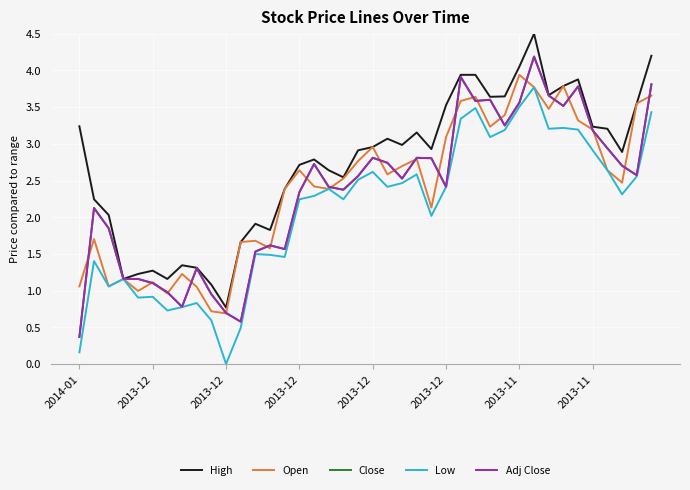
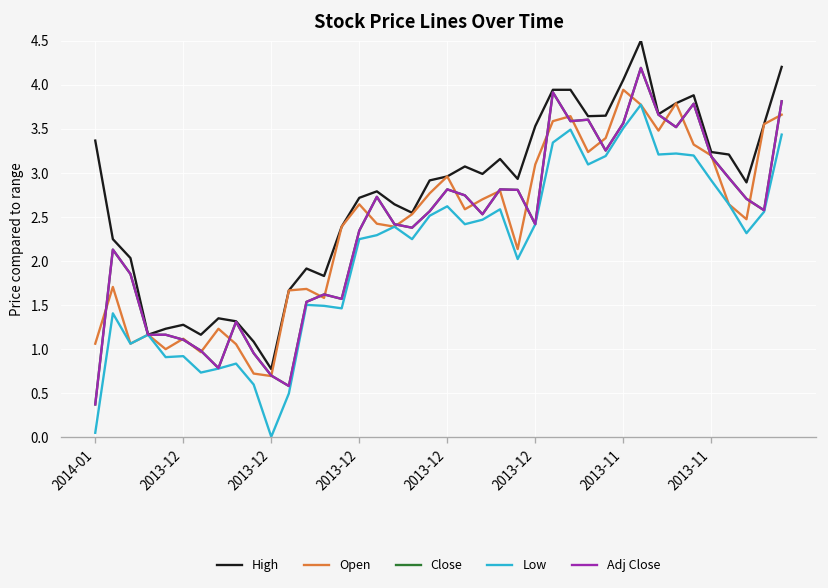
High, 2014-01: 3.2 -> 3.4
Low, 2014-01: 0.2 -> 0.0
